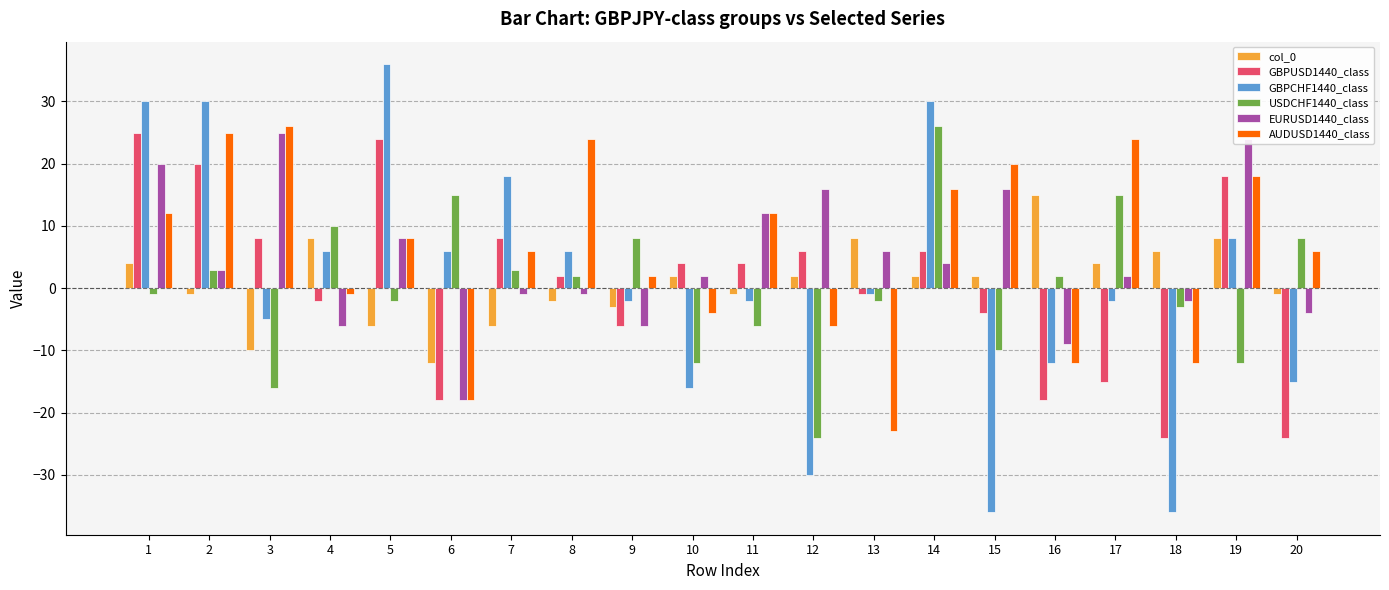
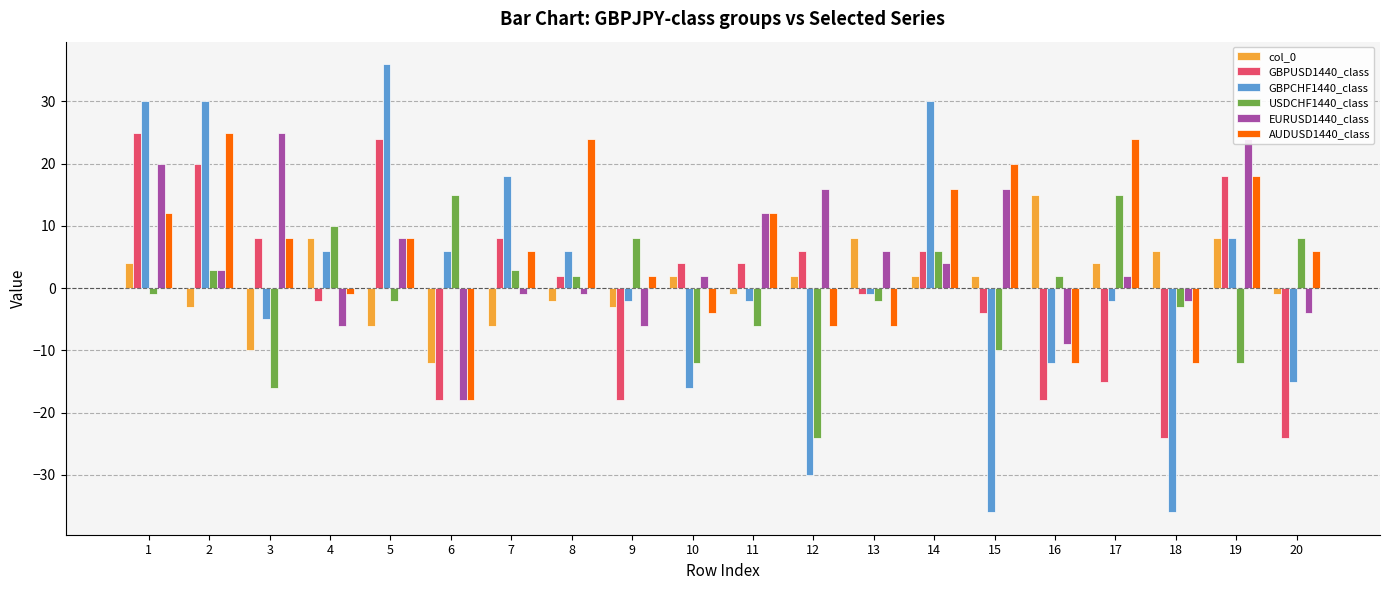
col_0, 2: -1 -> -3
AUDUSD1440_class, 3: 26 -> 8
GBPUSD1440_class, 9: -6 -> -18
AUDUSD1440_class, 13: -23 -> -6
USDCHF1440_class, 14: 26 -> 6
